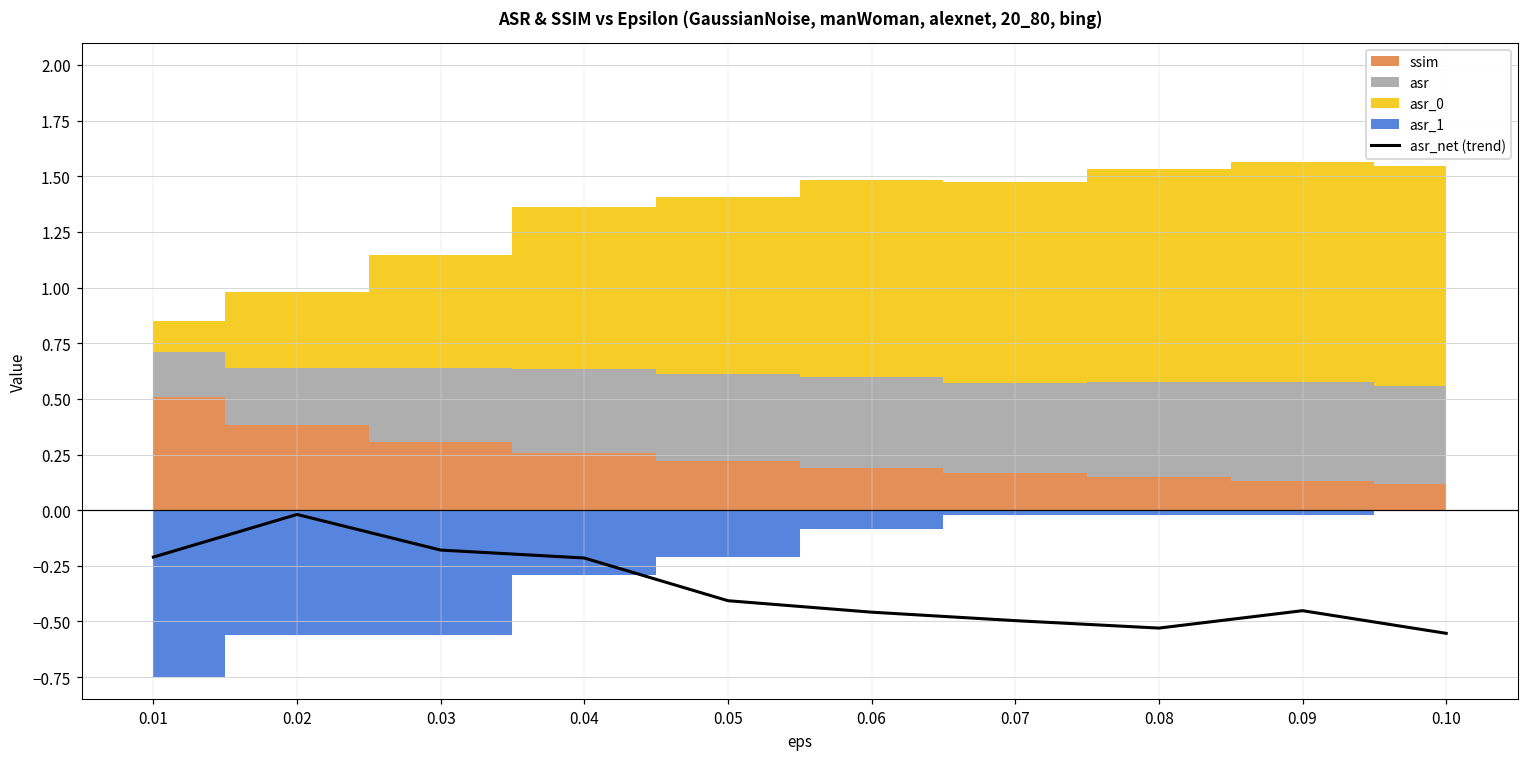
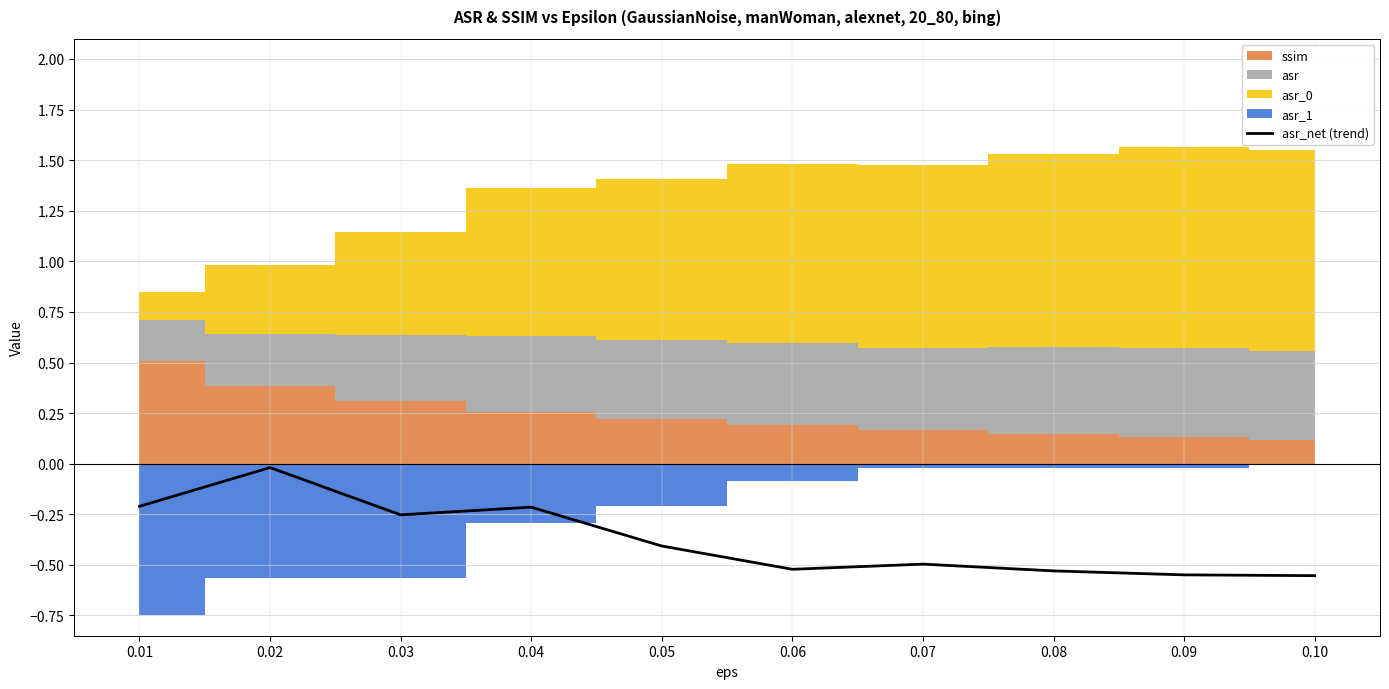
asr_net (trend), 0.03: -0.18 -> -0.25
asr_net (trend), 0.06: -0.46 -> -0.52
asr_net (trend), 0.09: -0.45 -> -0.55
